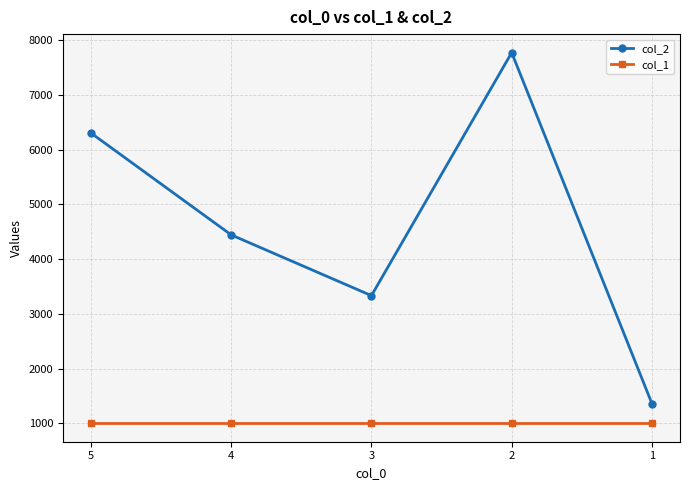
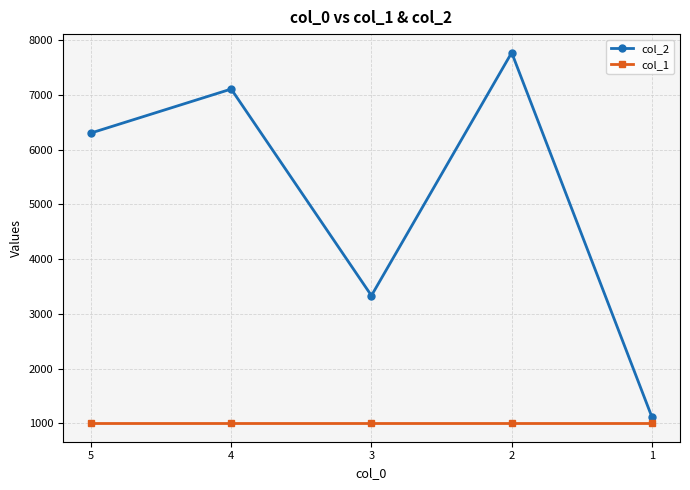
col_2, 4: 4400 -> 7100
col_2, 1: 1400 -> 1100
